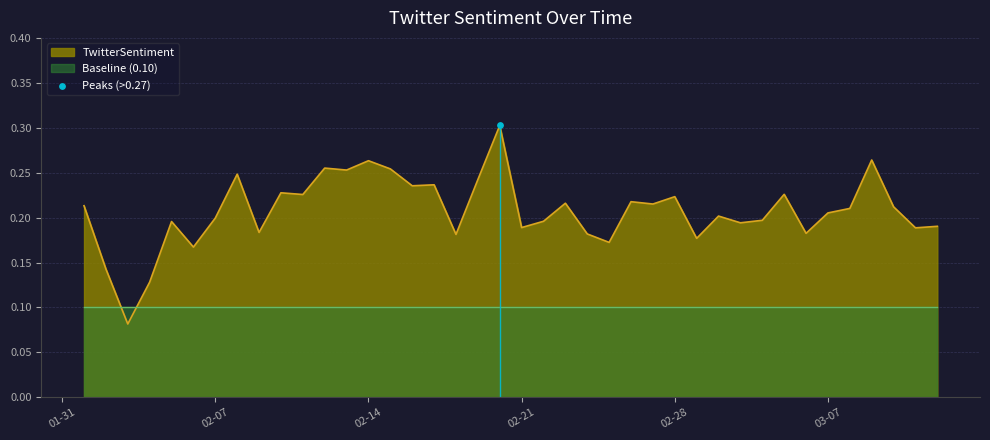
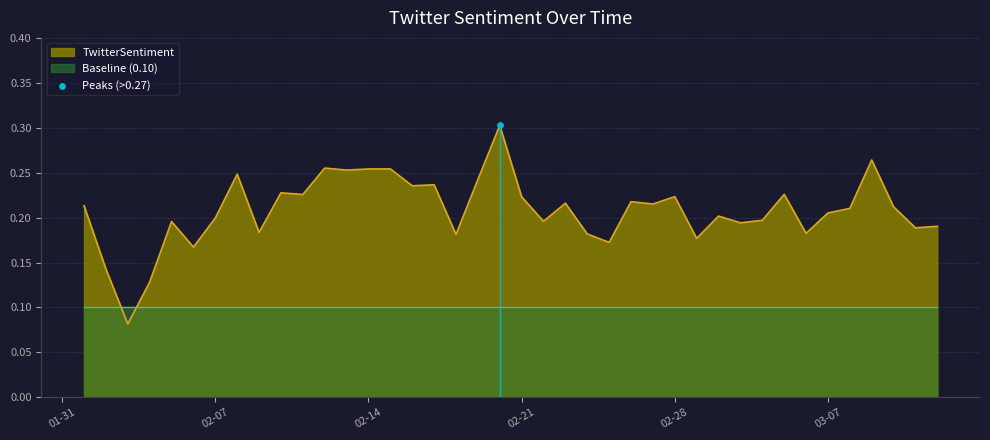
TwitterSentiment, 02-14: 0.26 -> 0.25
TwitterSentiment, 02-21: 0.19 -> 0.22
